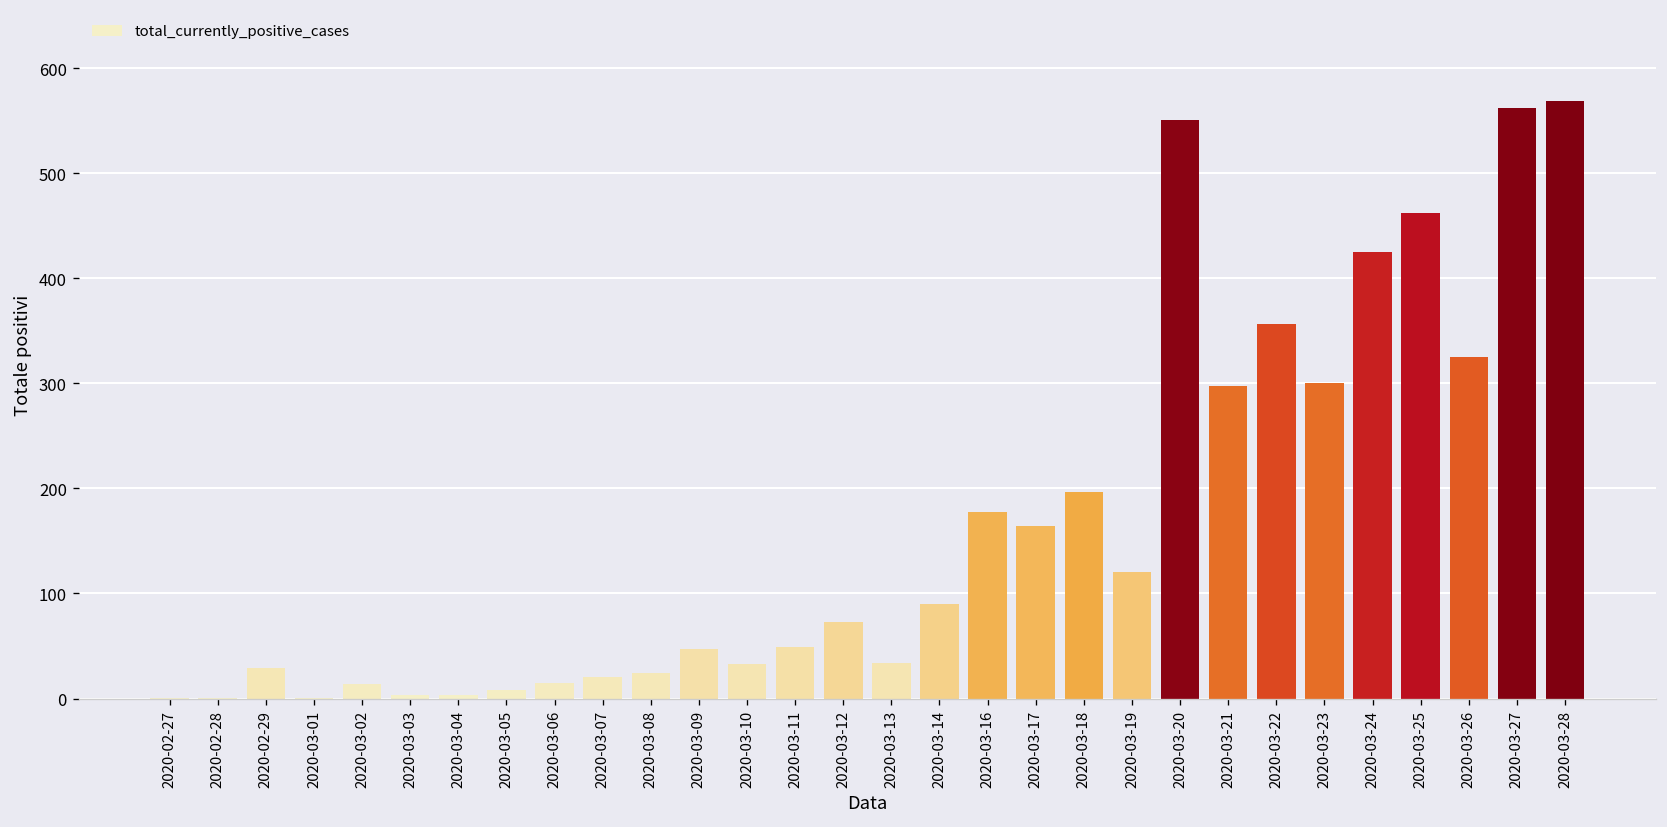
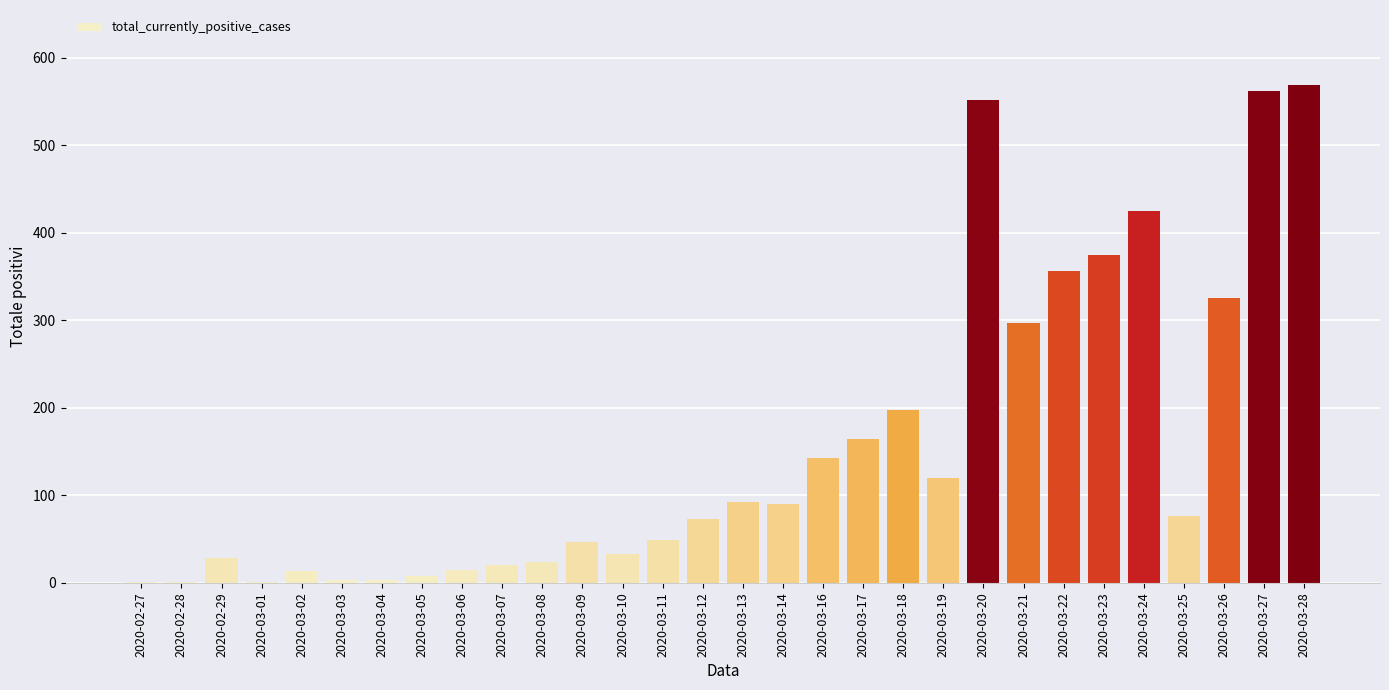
2020-03-13: 30 -> 90
2020-03-16: 180 -> 140
2020-03-23: 300 -> 370
2020-03-25: 460 -> 80
